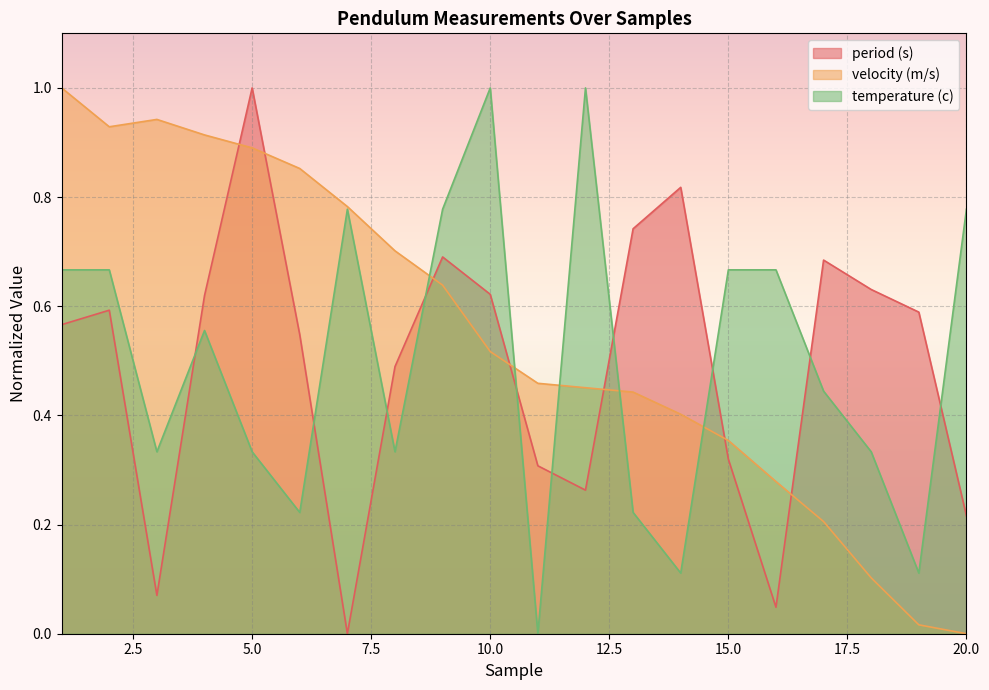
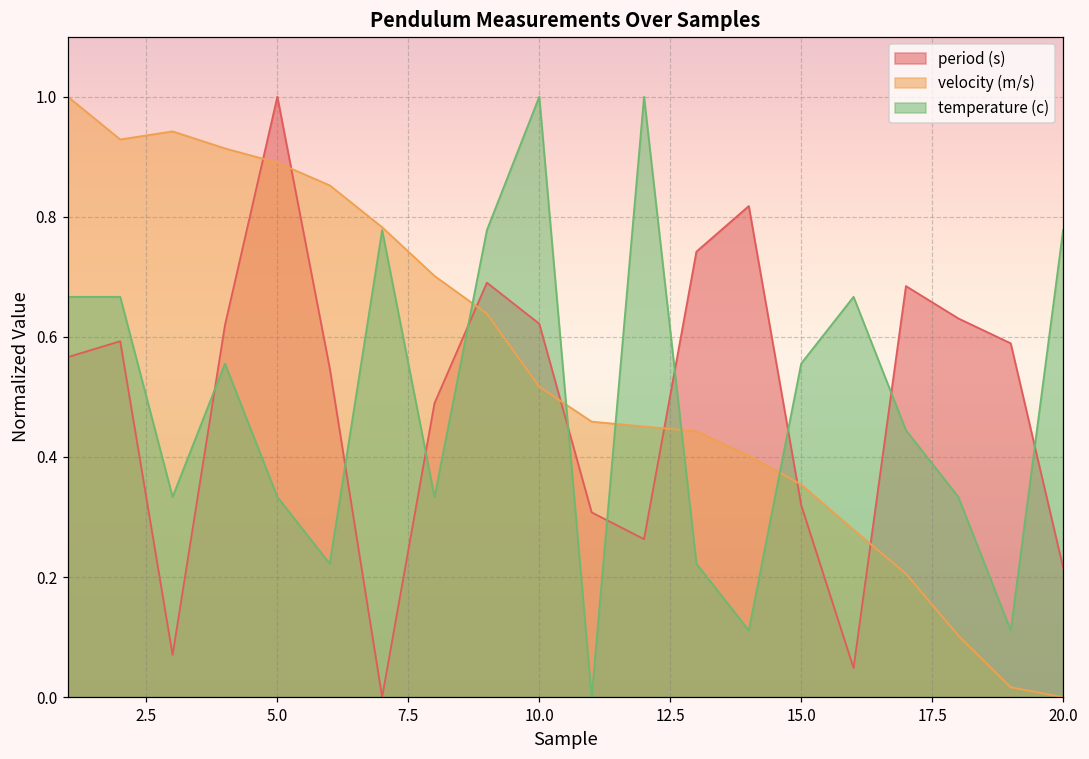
temperature (c), 15.0: 0.67 -> 0.56
